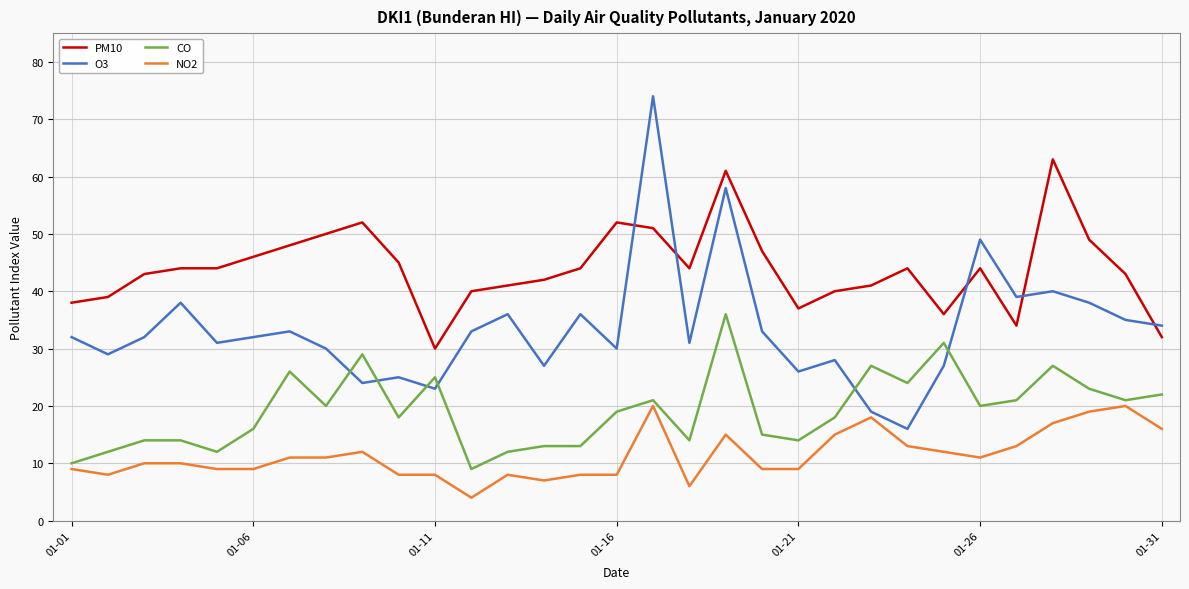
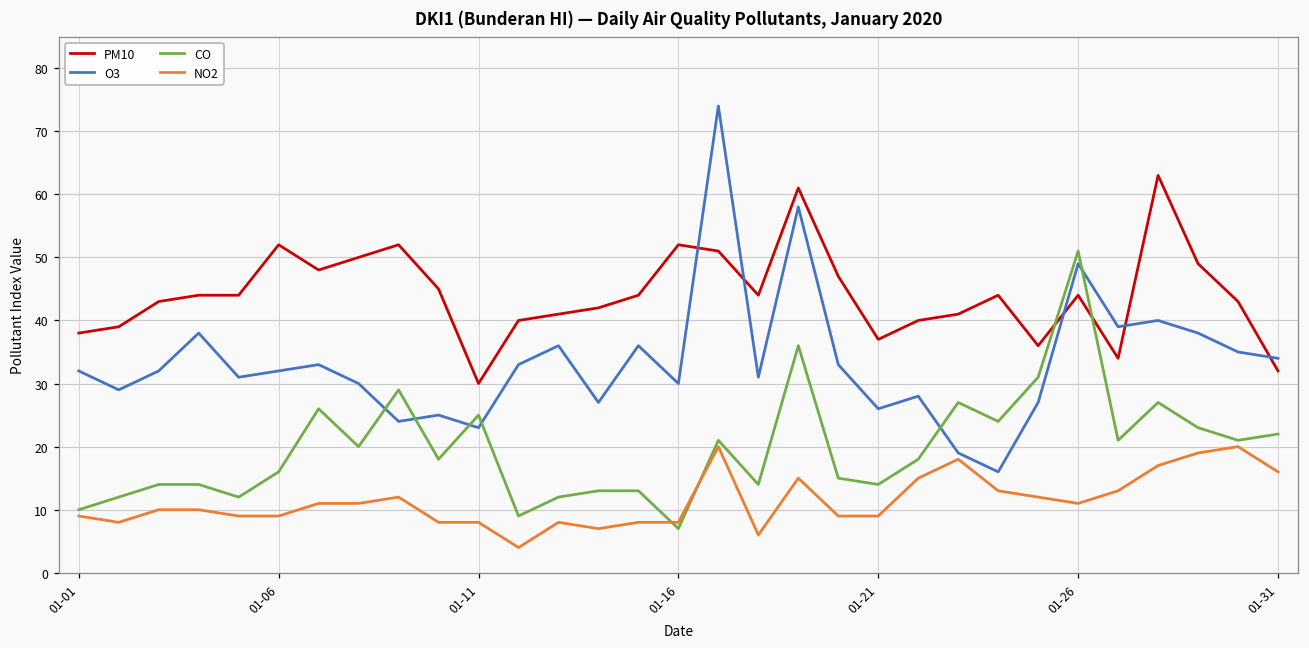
PM10, 01-06: 46 -> 52
CO, 01-16: 19 -> 7
CO, 01-26: 20 -> 51
